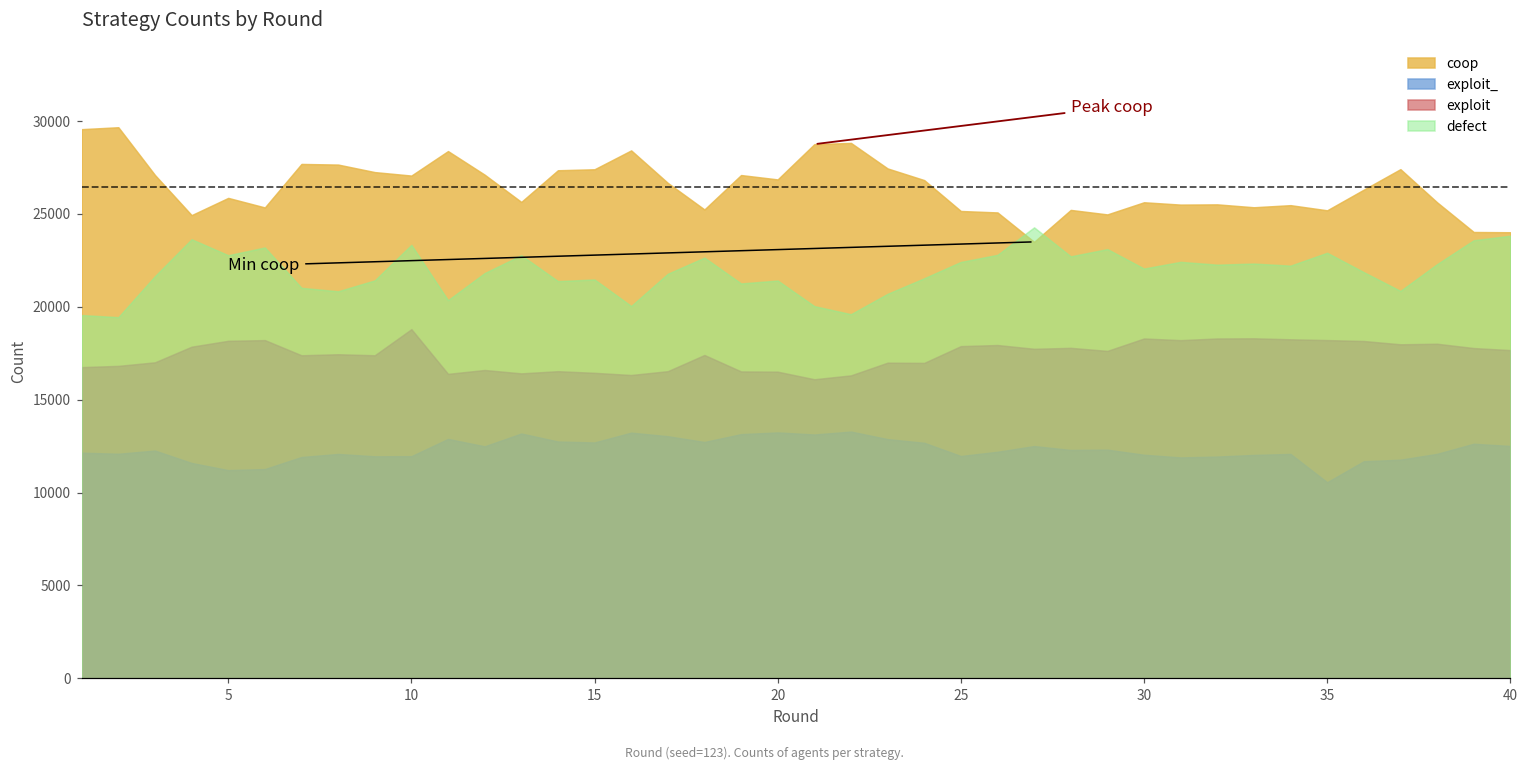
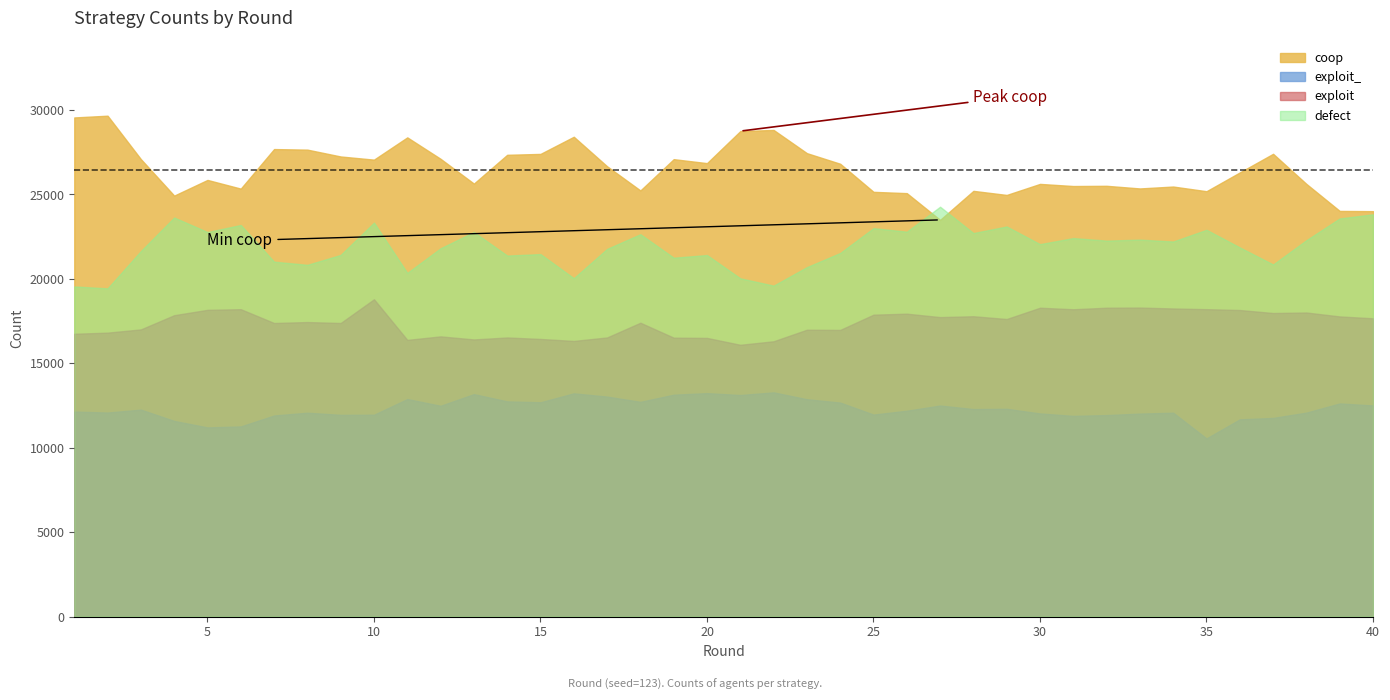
defect, 25: 22400 -> 23000
